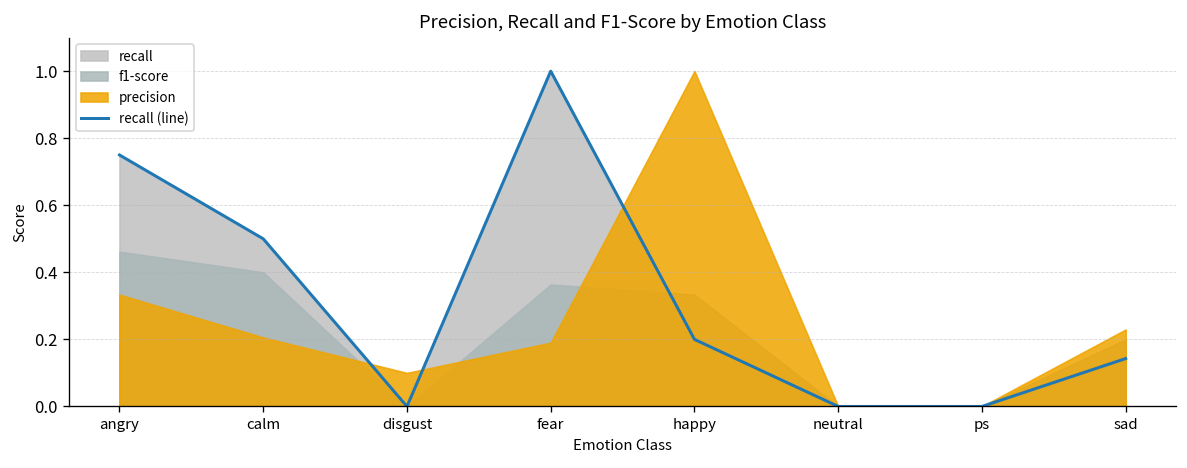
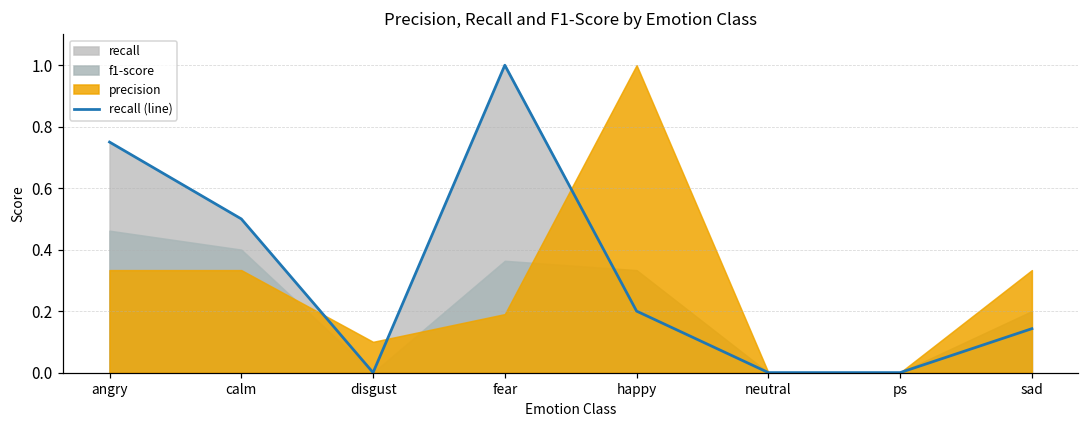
precision, calm: 0.21 -> 0.33
precision, sad: 0.23 -> 0.33
